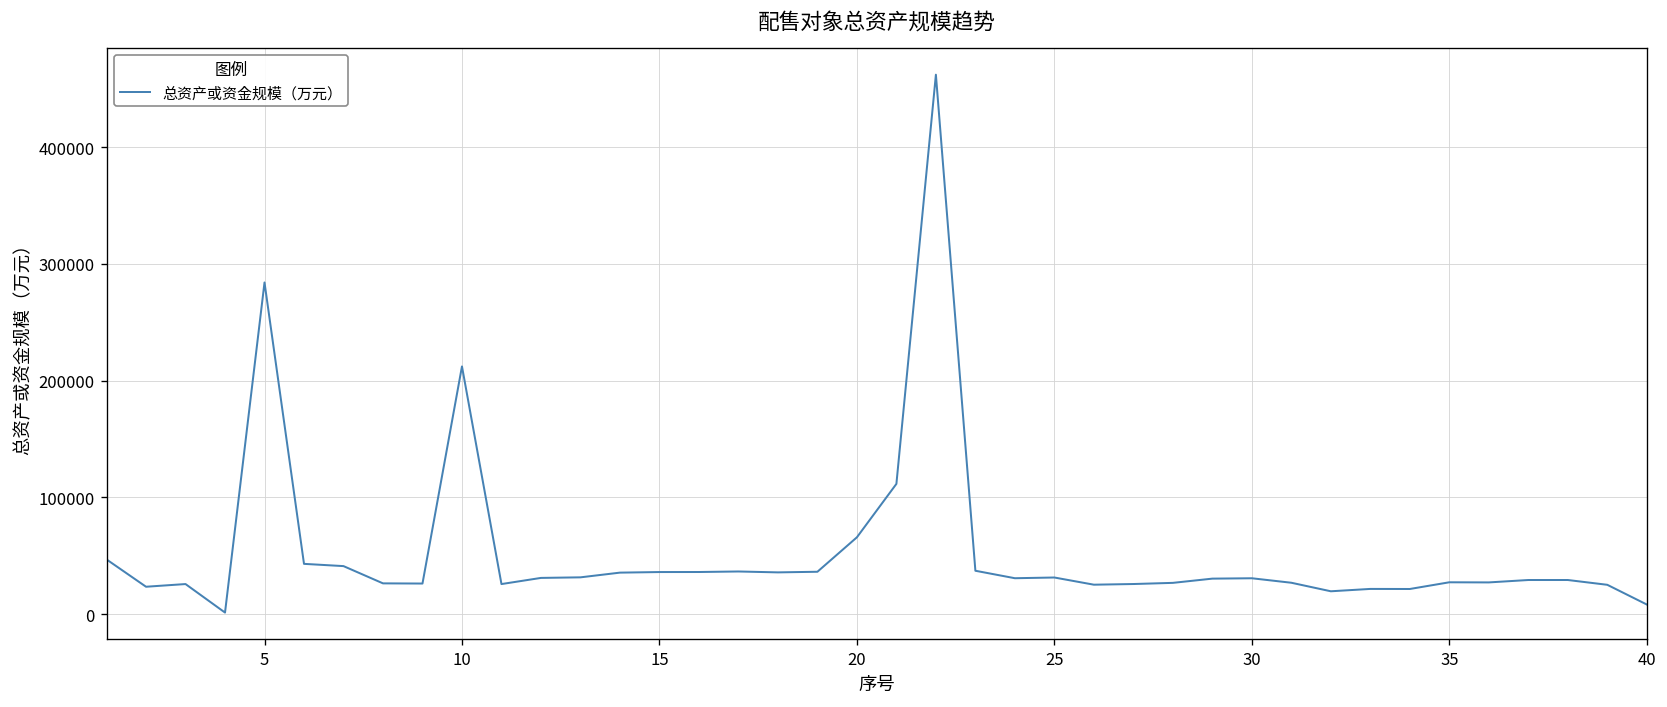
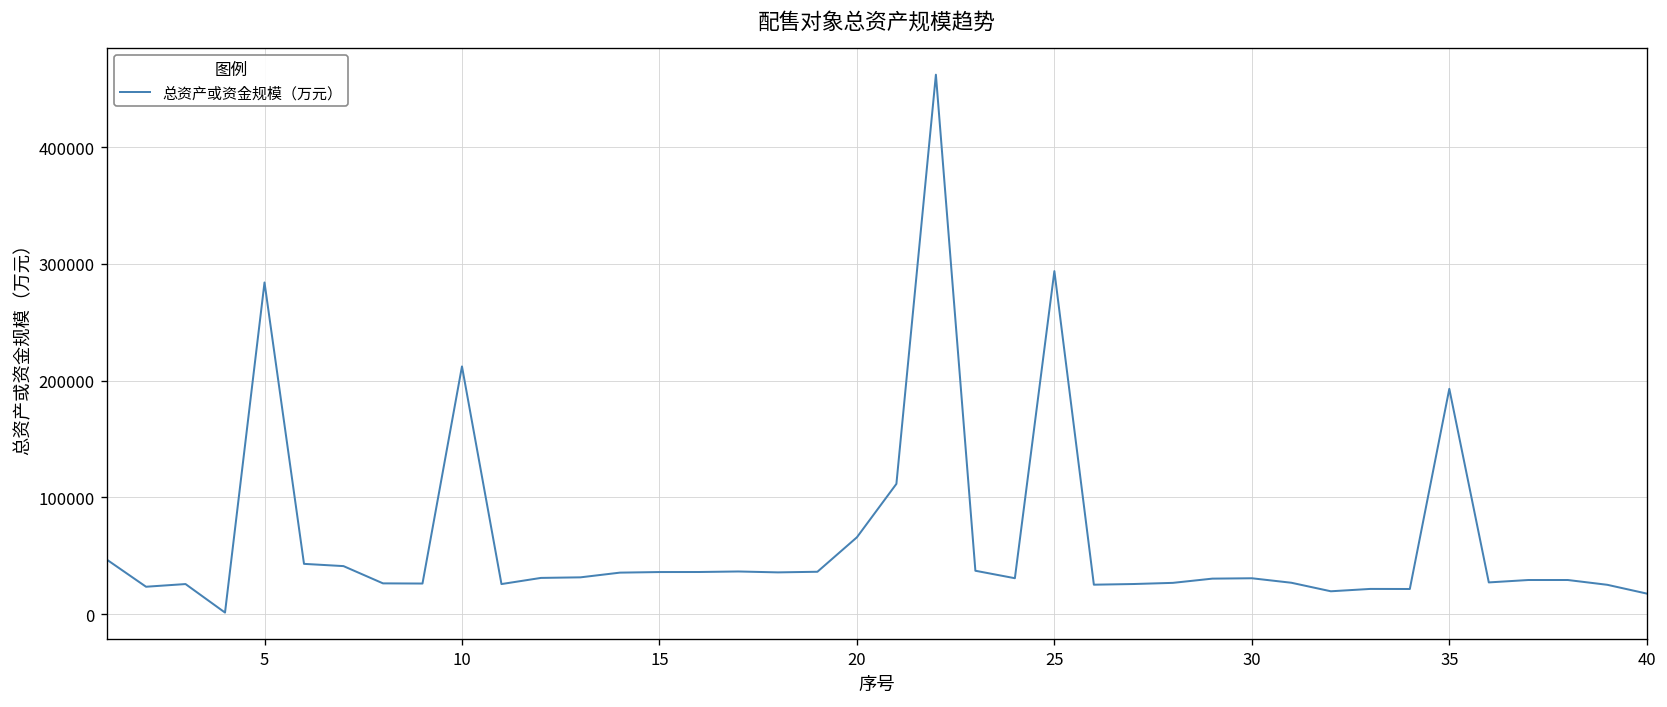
25: 30000 -> 290000
35: 30000 -> 190000
40: 10000 -> 20000
